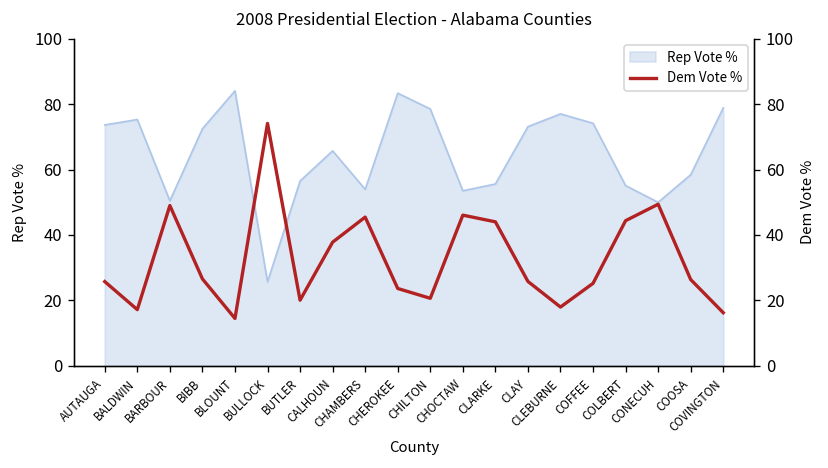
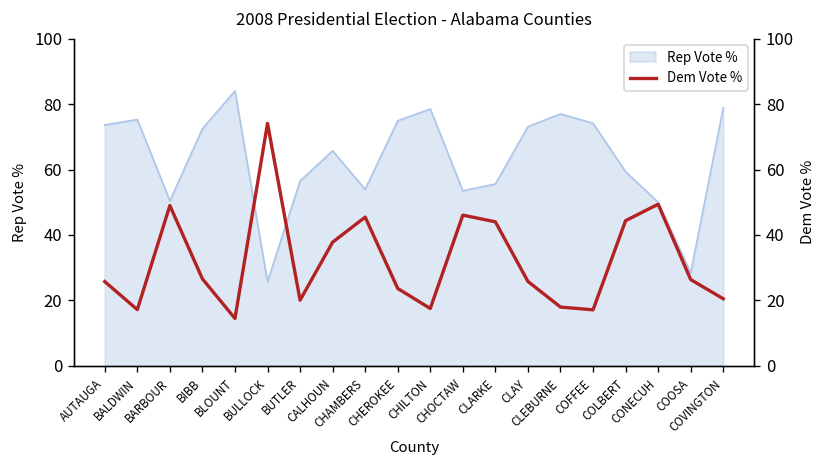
Rep Vote %, CHEROKEE: 83 -> 75
Rep Vote %, COLBERT: 55 -> 59
Rep Vote %, COOSA: 58 -> 28
Dem Vote %, CHILTON: 21 -> 18
Dem Vote %, COFFEE: 25 -> 17
Dem Vote %, COVINGTON: 16 -> 21
